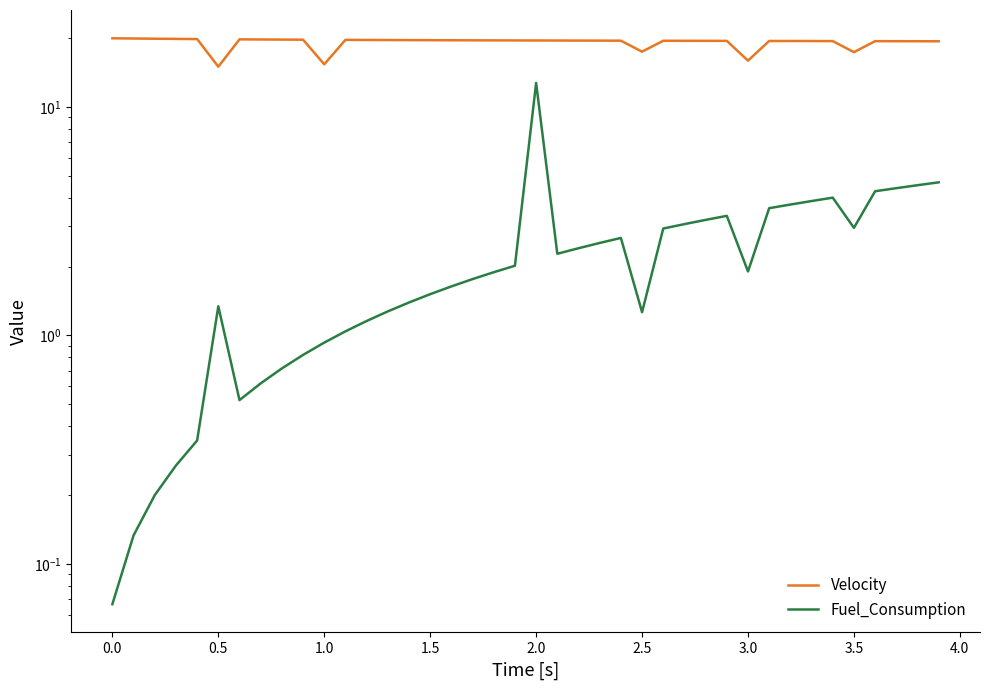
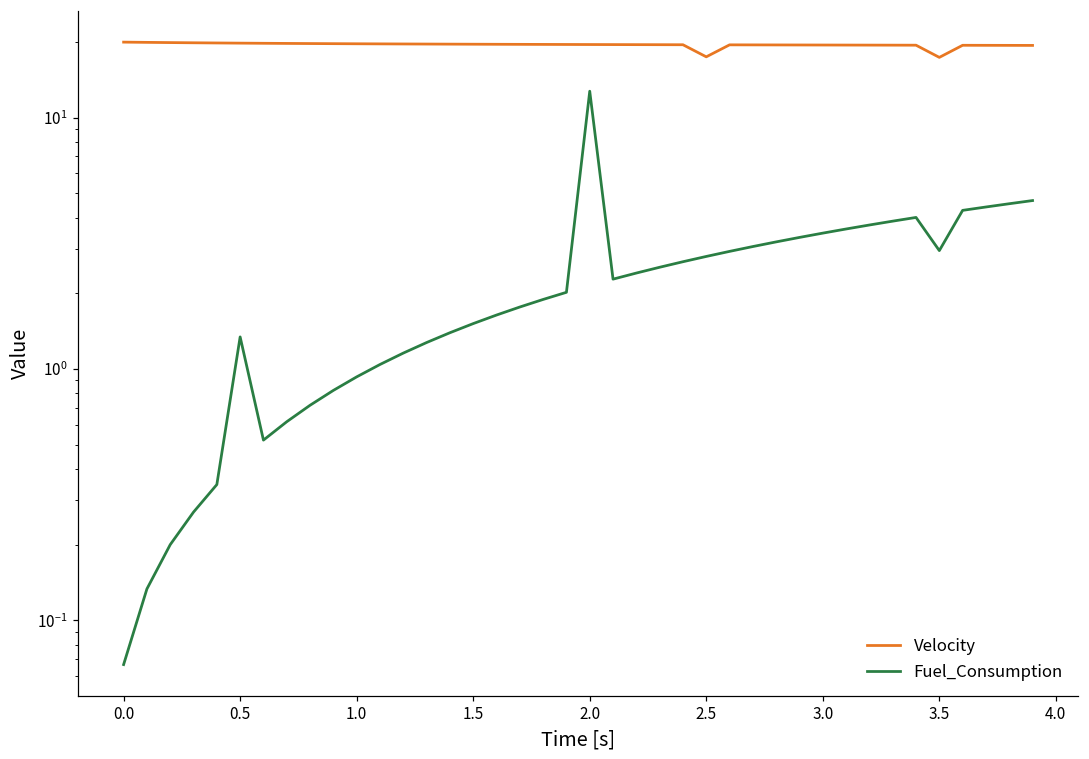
Velocity, 0.5: 15 -> 20
Velocity, 1.0: 15 -> 20
Fuel_Consumption, 2.5: 1.3 -> 2.8
Velocity, 3.0: 16 -> 19
Fuel_Consumption, 3.0: 1.9 -> 3.5
